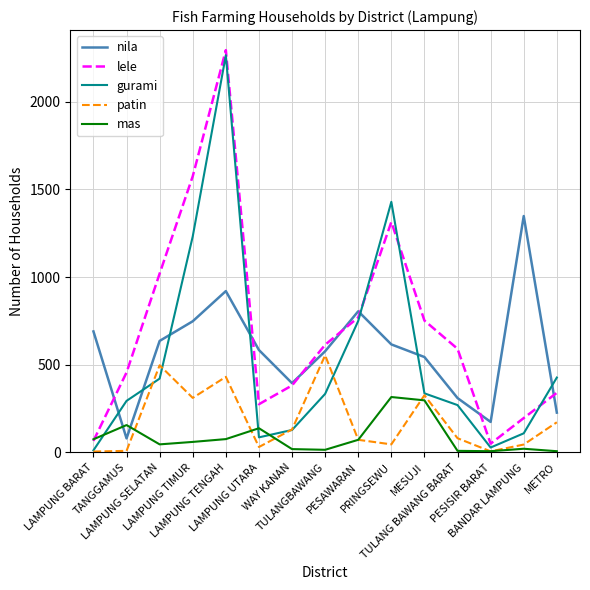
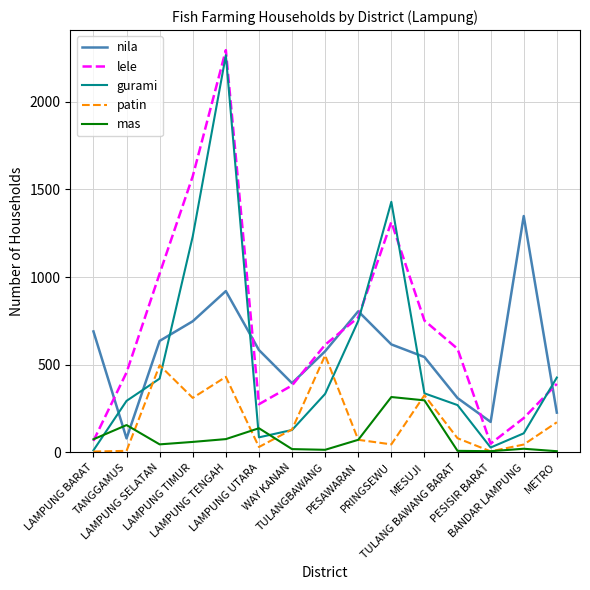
lele, METRO: 340 -> 390
